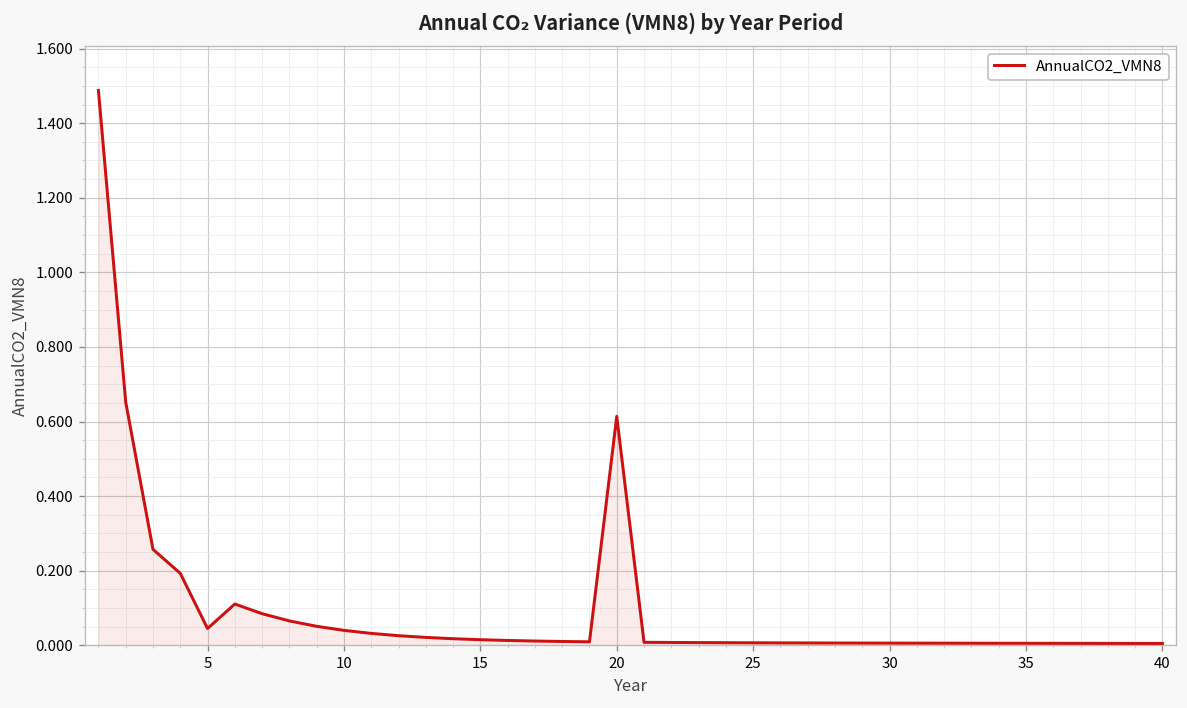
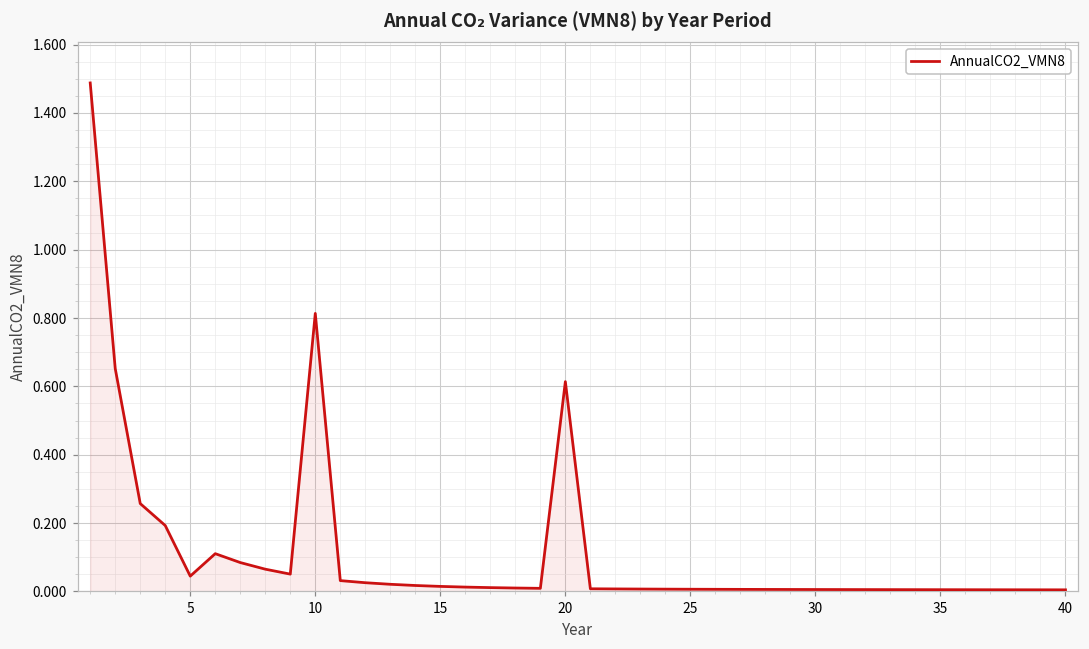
10: 0.04 -> 0.81
